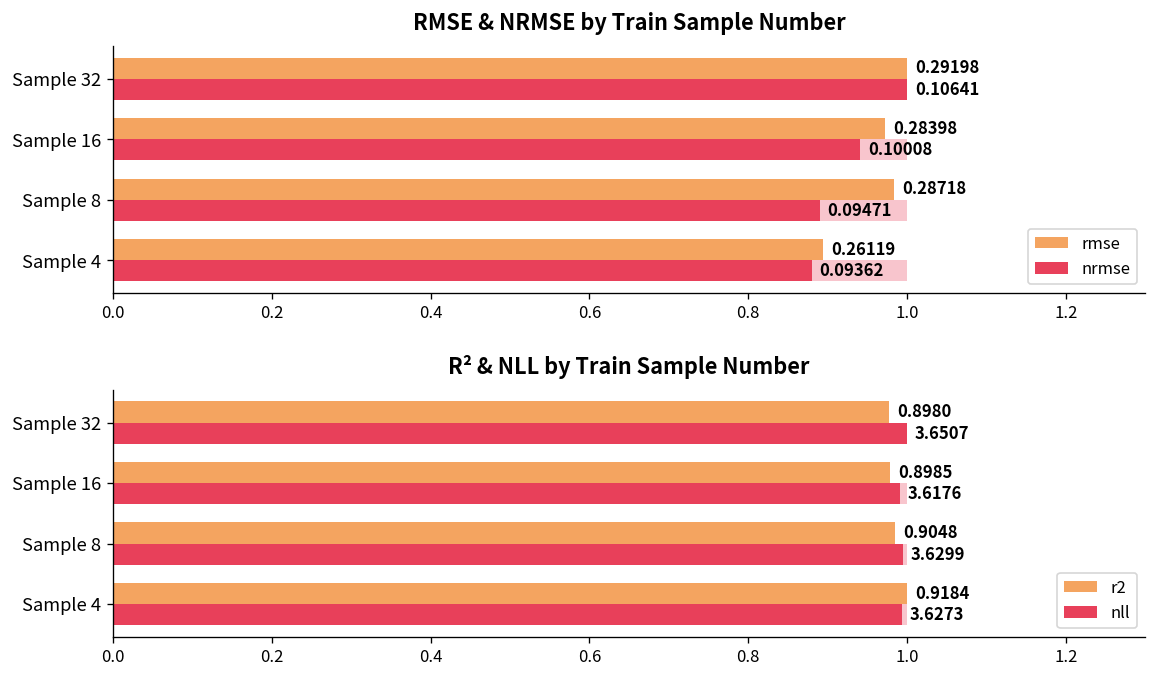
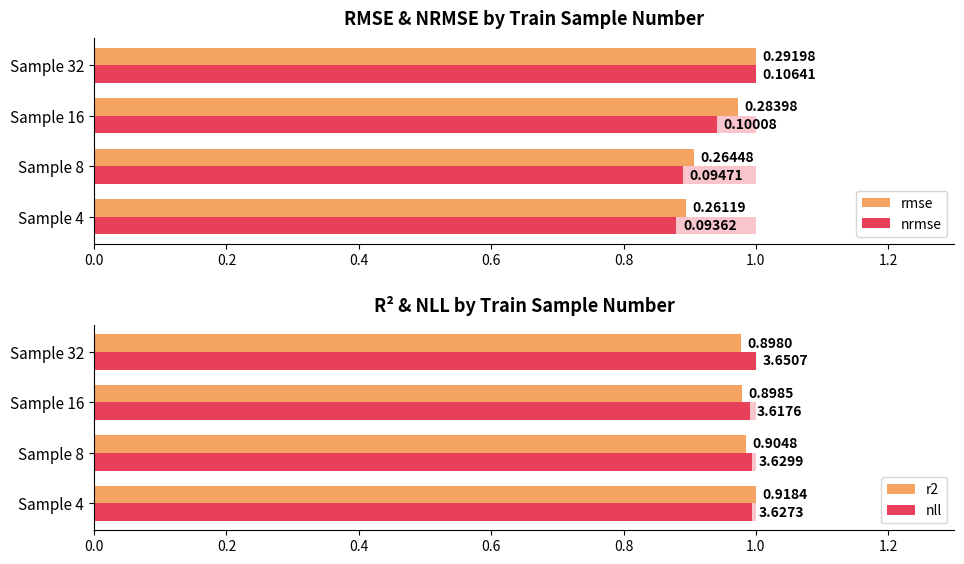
RMSE & NRMSE by Train Sample Number, rmse, Sample 8: 0.28718 -> 0.26448
